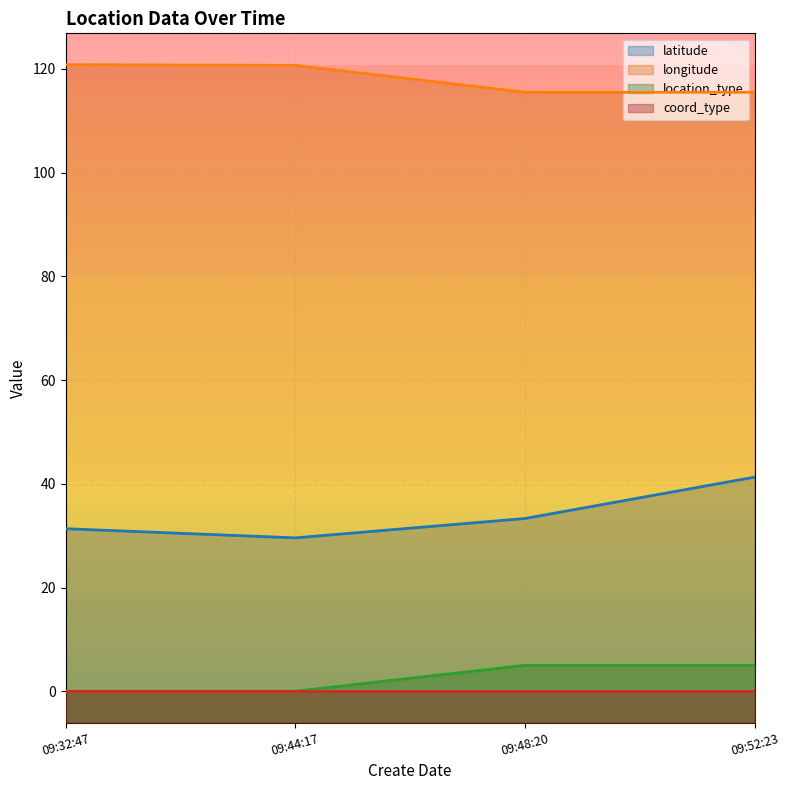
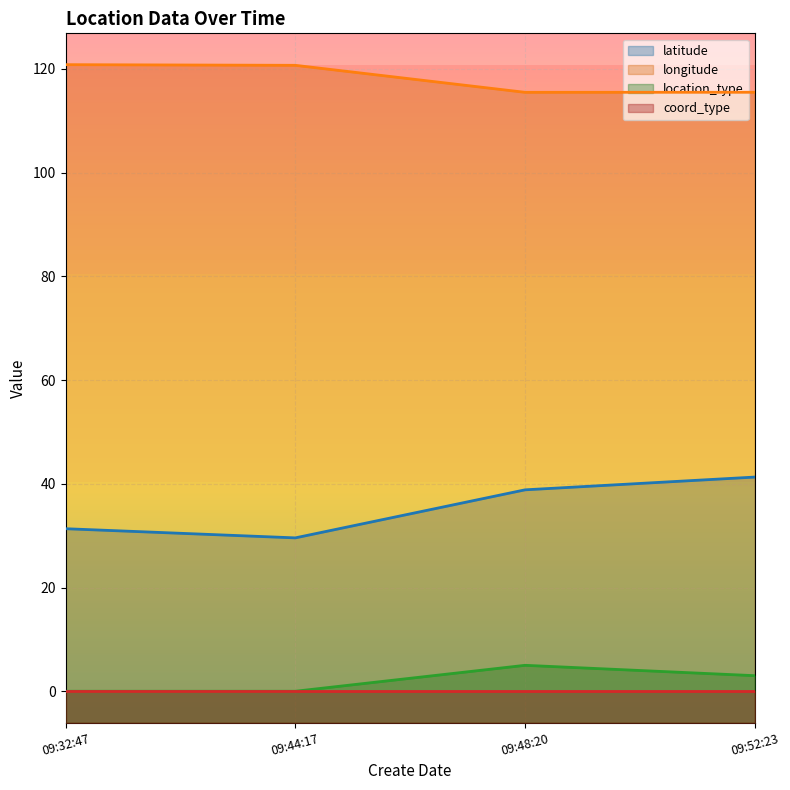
latitude, 09:48:20: 33 -> 39
location_type, 09:52:23: 5 -> 3
